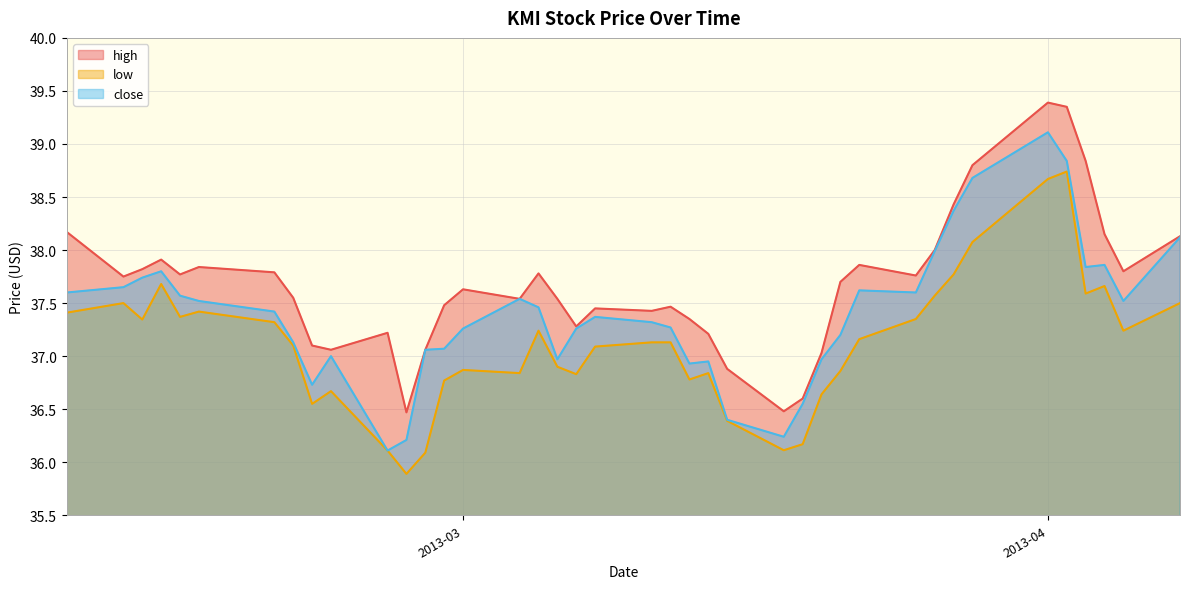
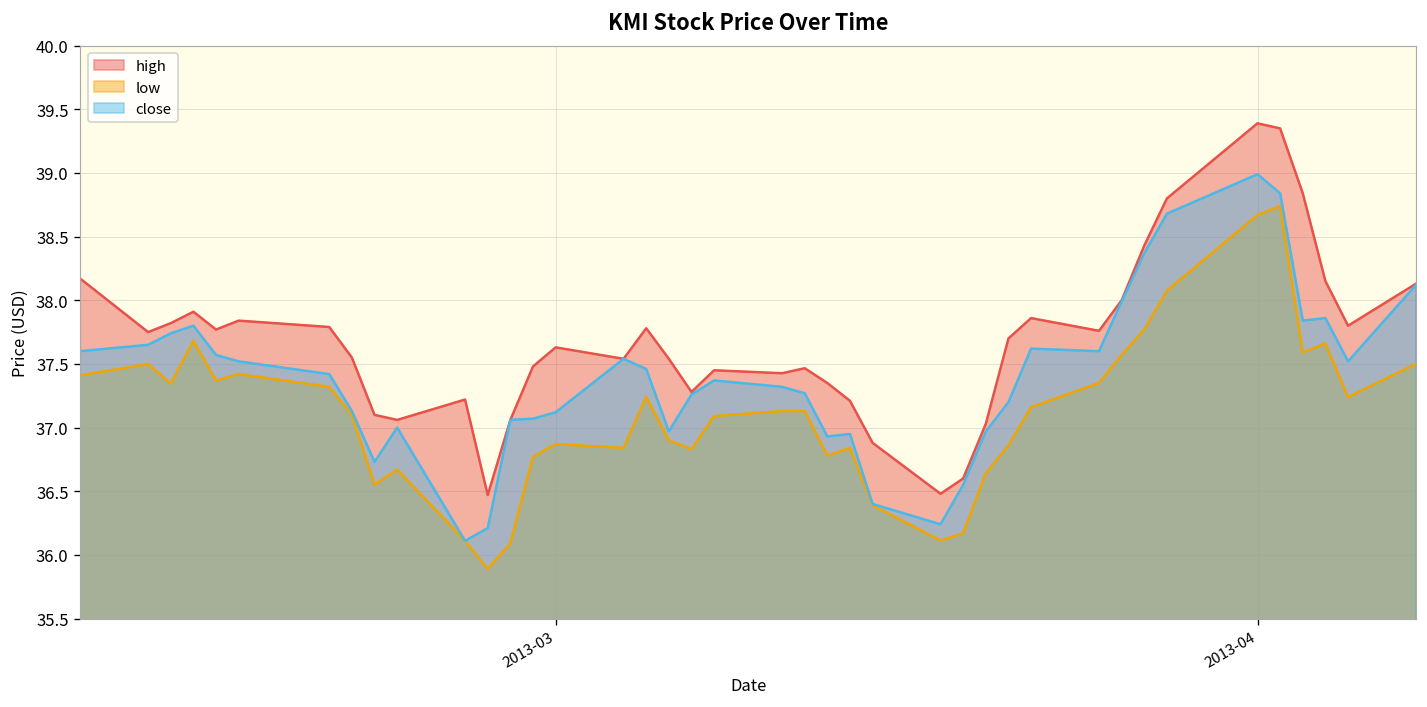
close, 2013-03: 37.26 -> 37.12
close, 2013-04: 39.11 -> 38.99
